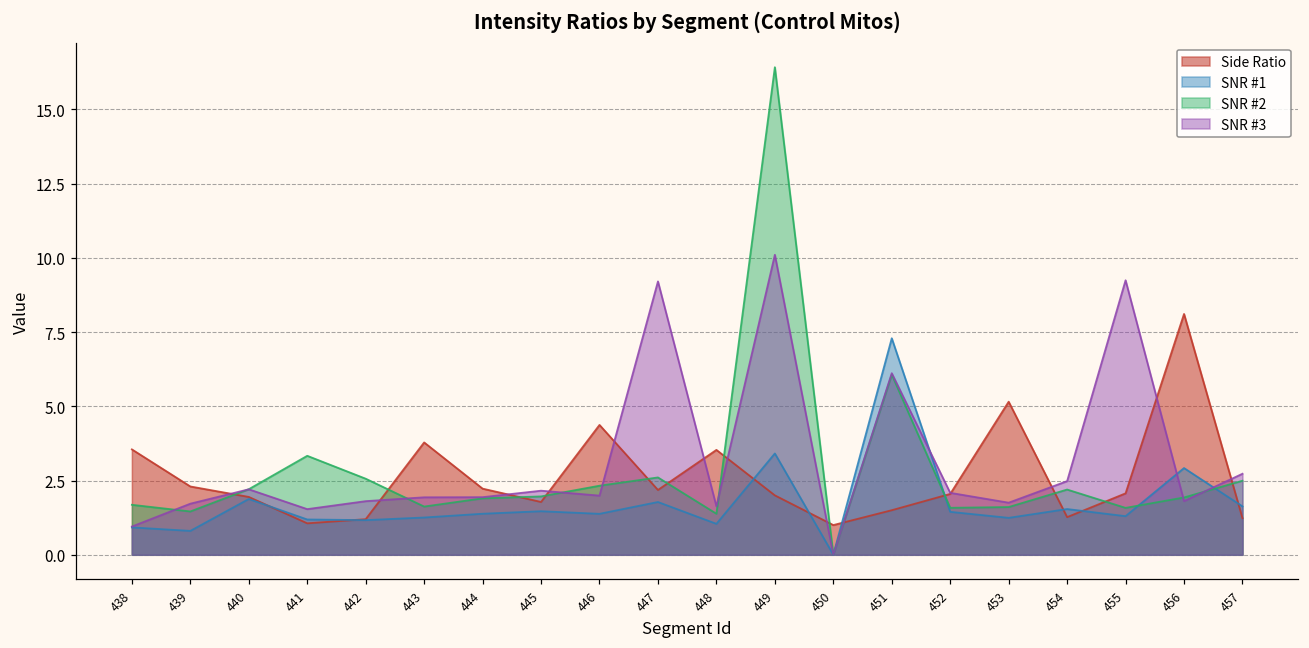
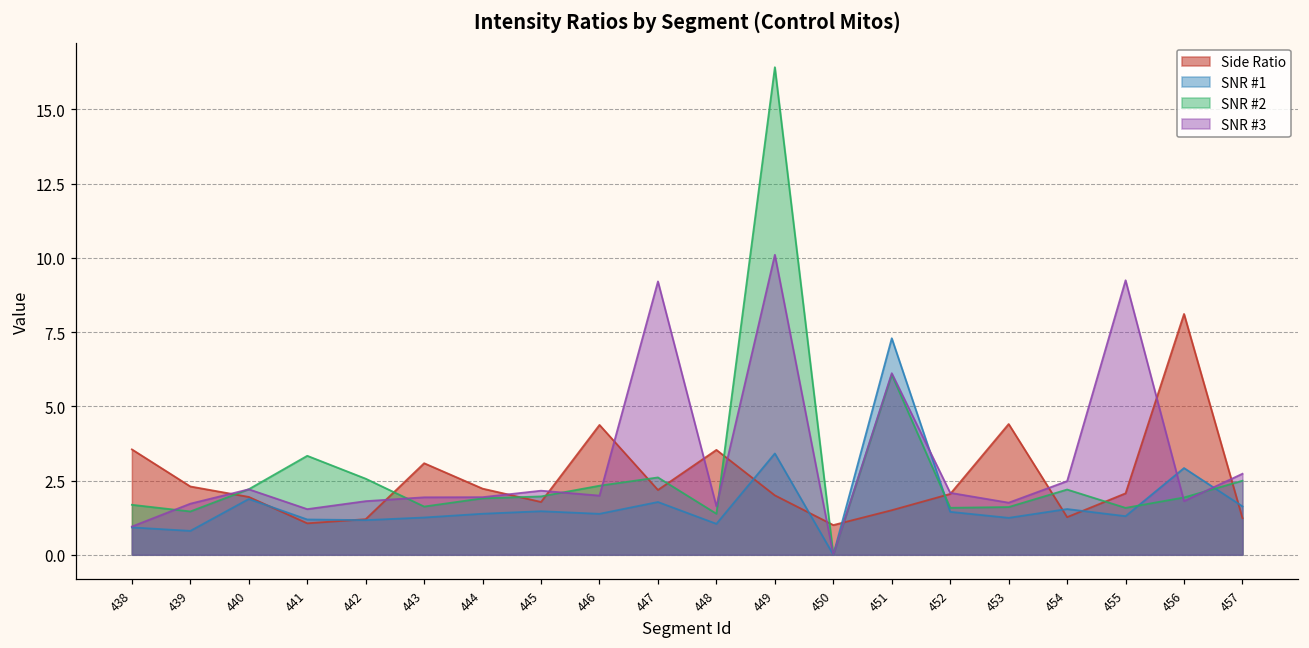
Side Ratio, 443: 3.8 -> 3.1
Side Ratio, 453: 5.2 -> 4.4
